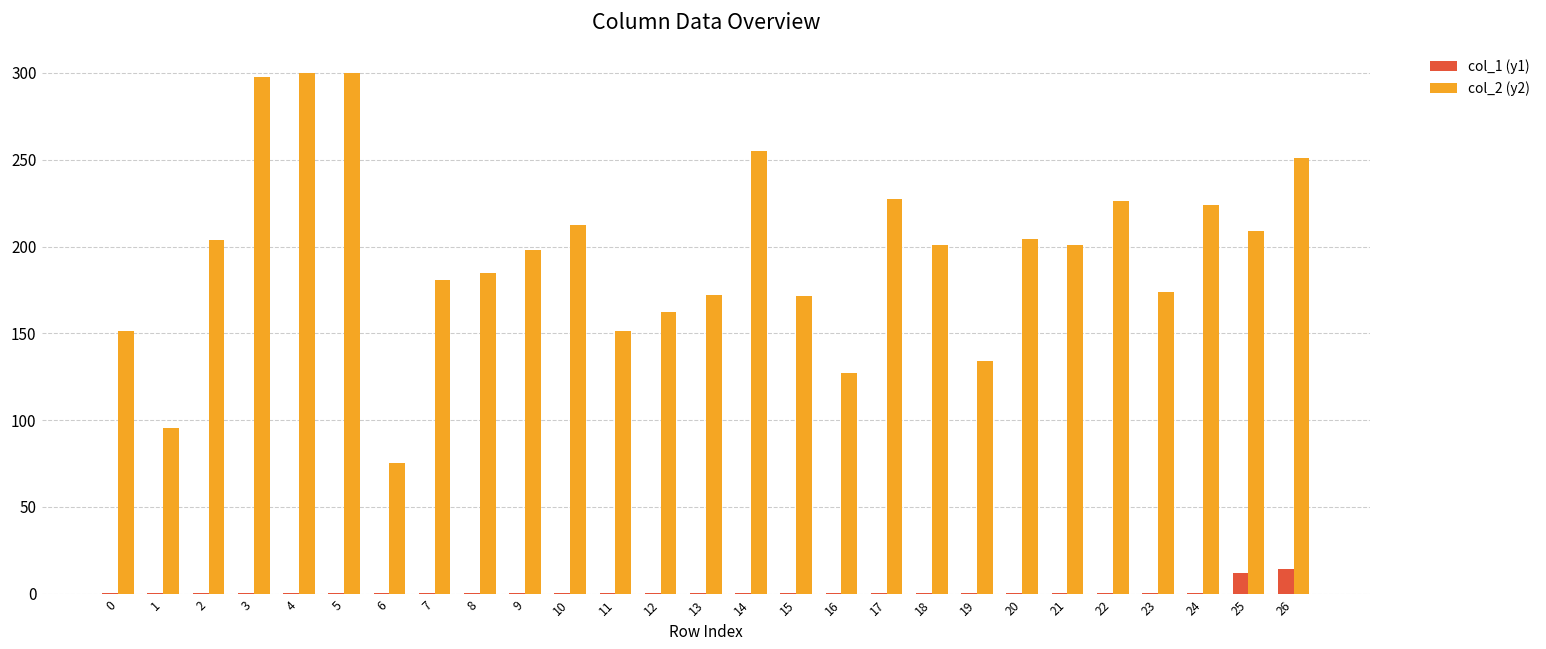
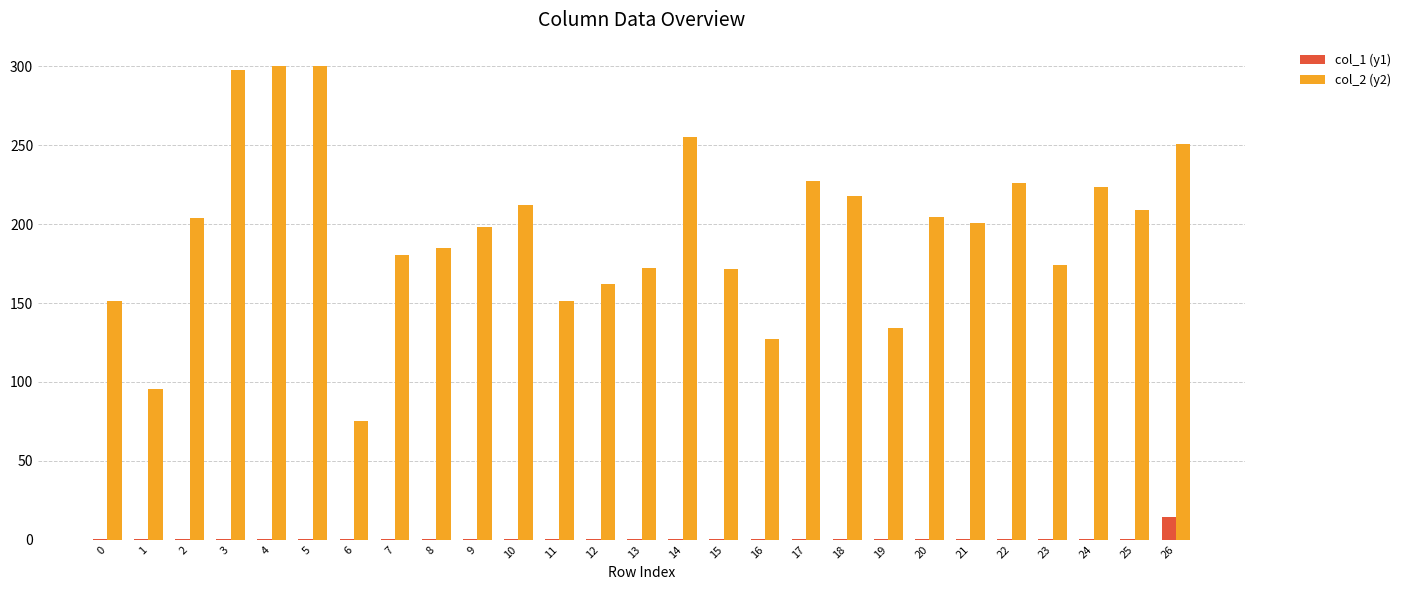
col_2 (y2), 18: 201 -> 218
col_1 (y1), 25: 12 -> 0
